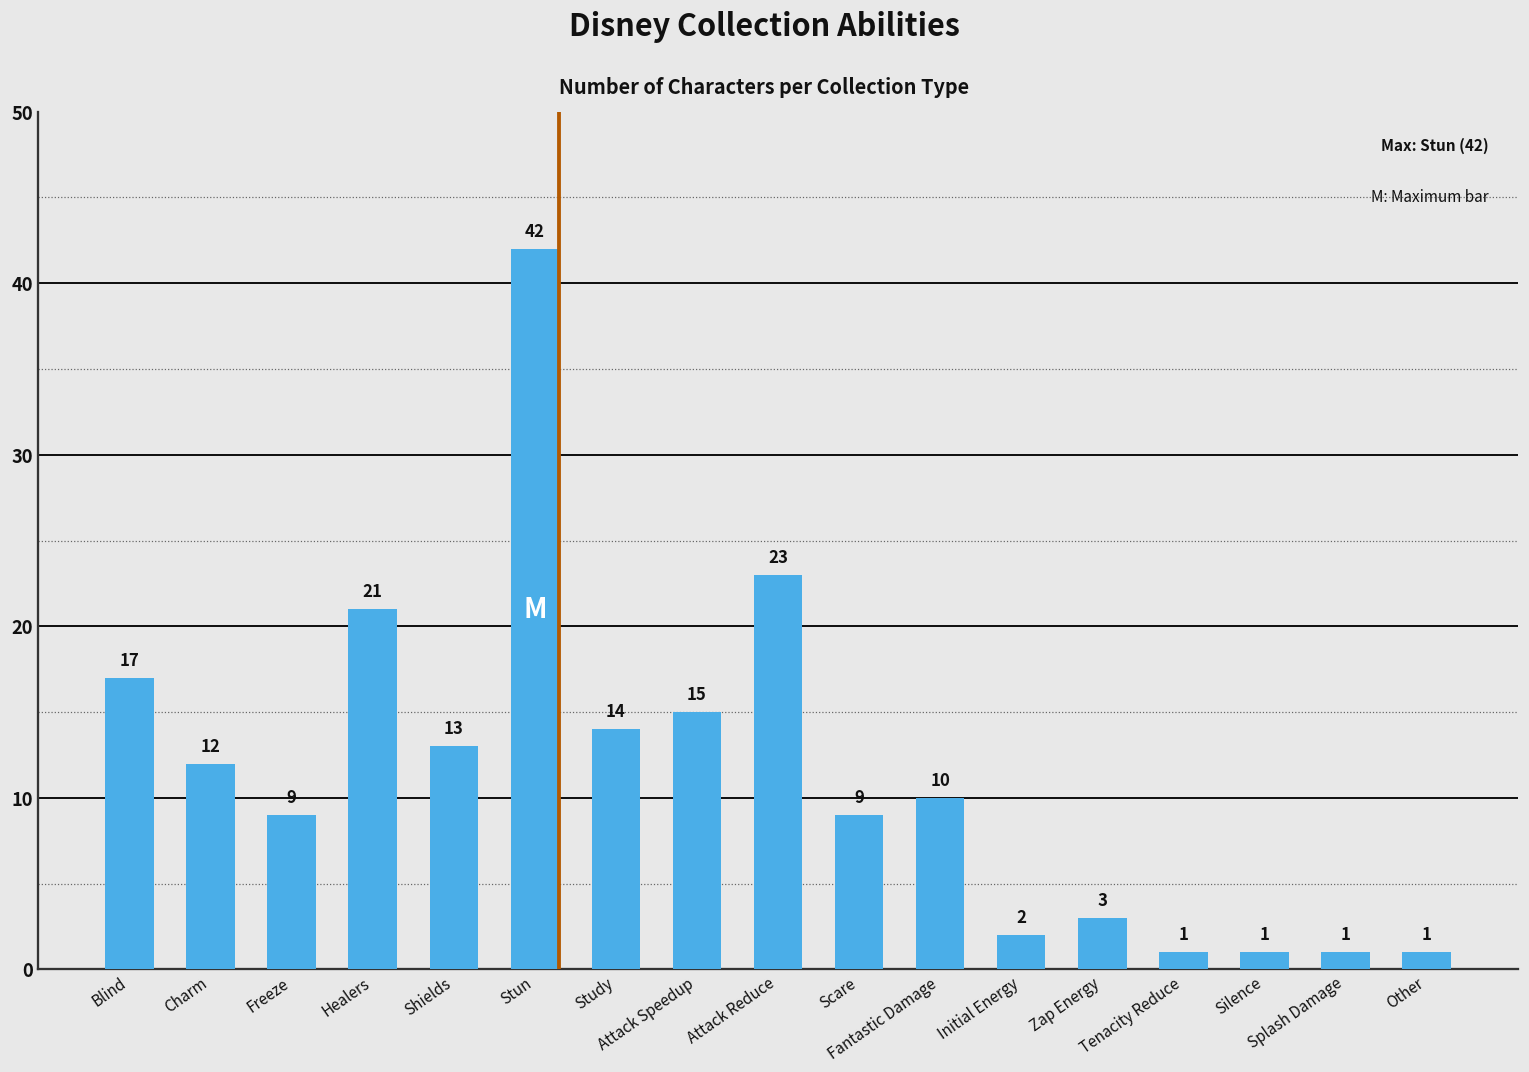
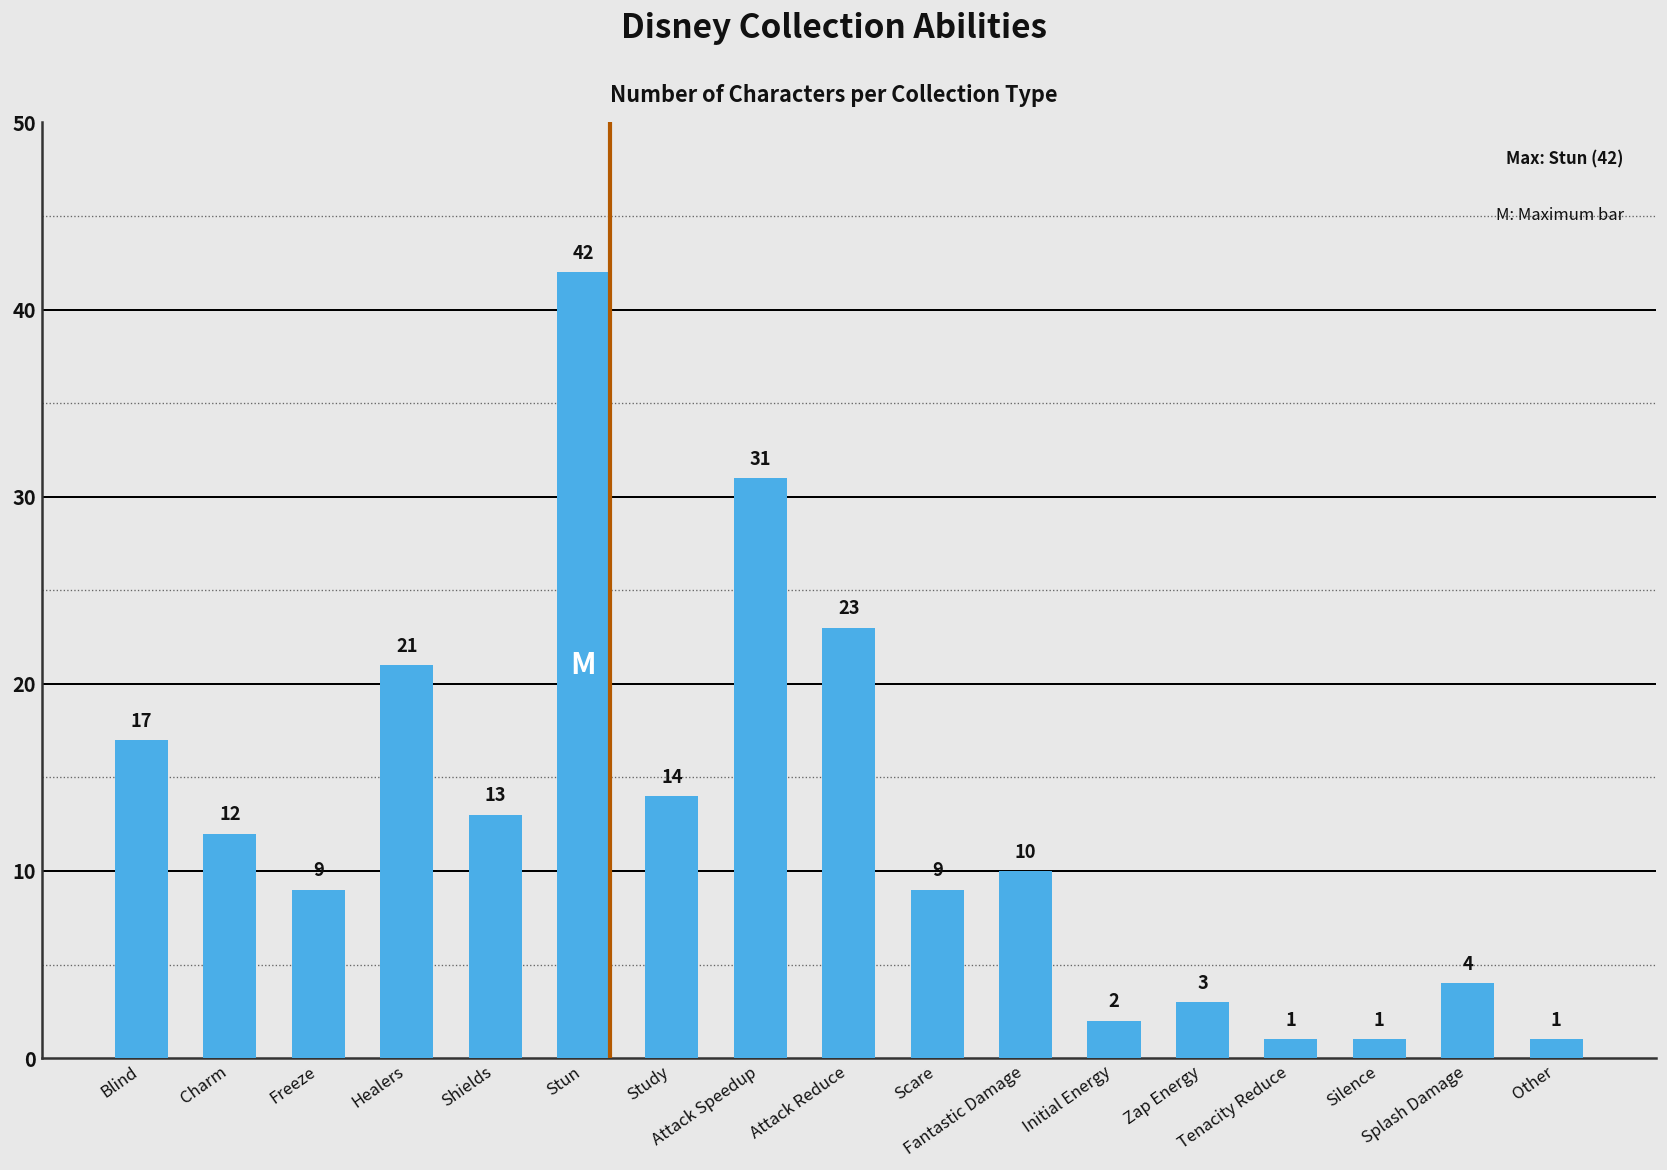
Attack Speedup: 15 -> 31
Splash Damage: 1 -> 4
